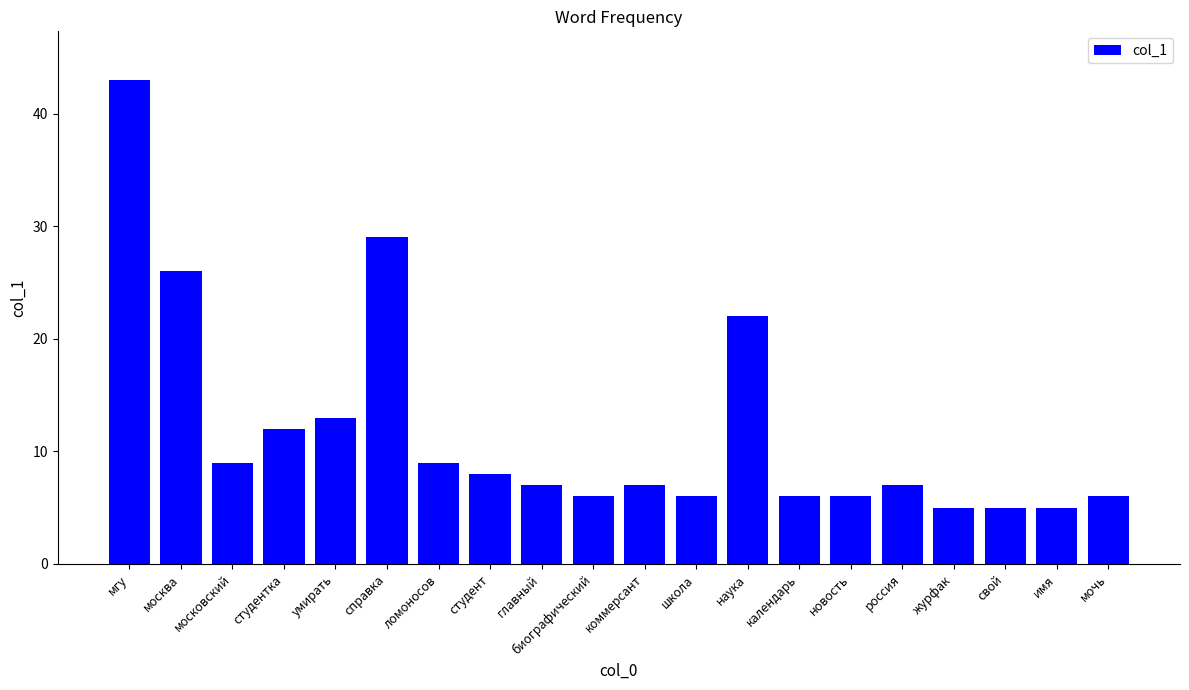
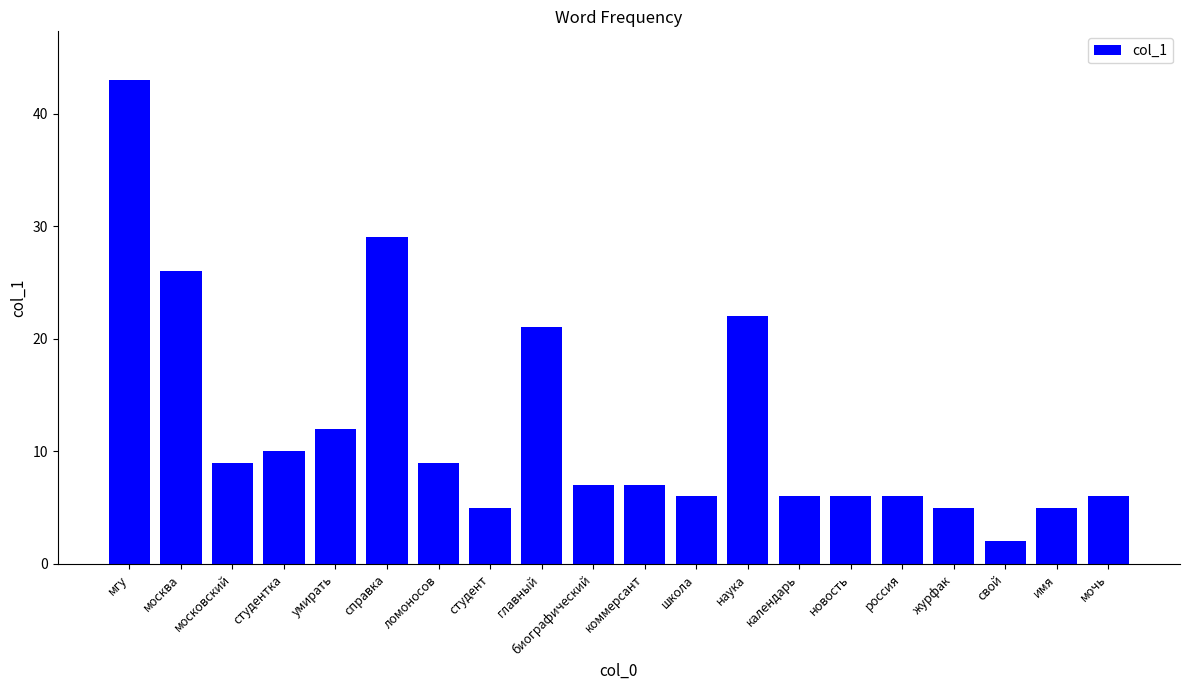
студентка: 12 -> 10
умирать: 13 -> 12
студент: 8 -> 5
главный: 7 -> 21
биографический: 6 -> 7
россия: 7 -> 6
свой: 5 -> 2
